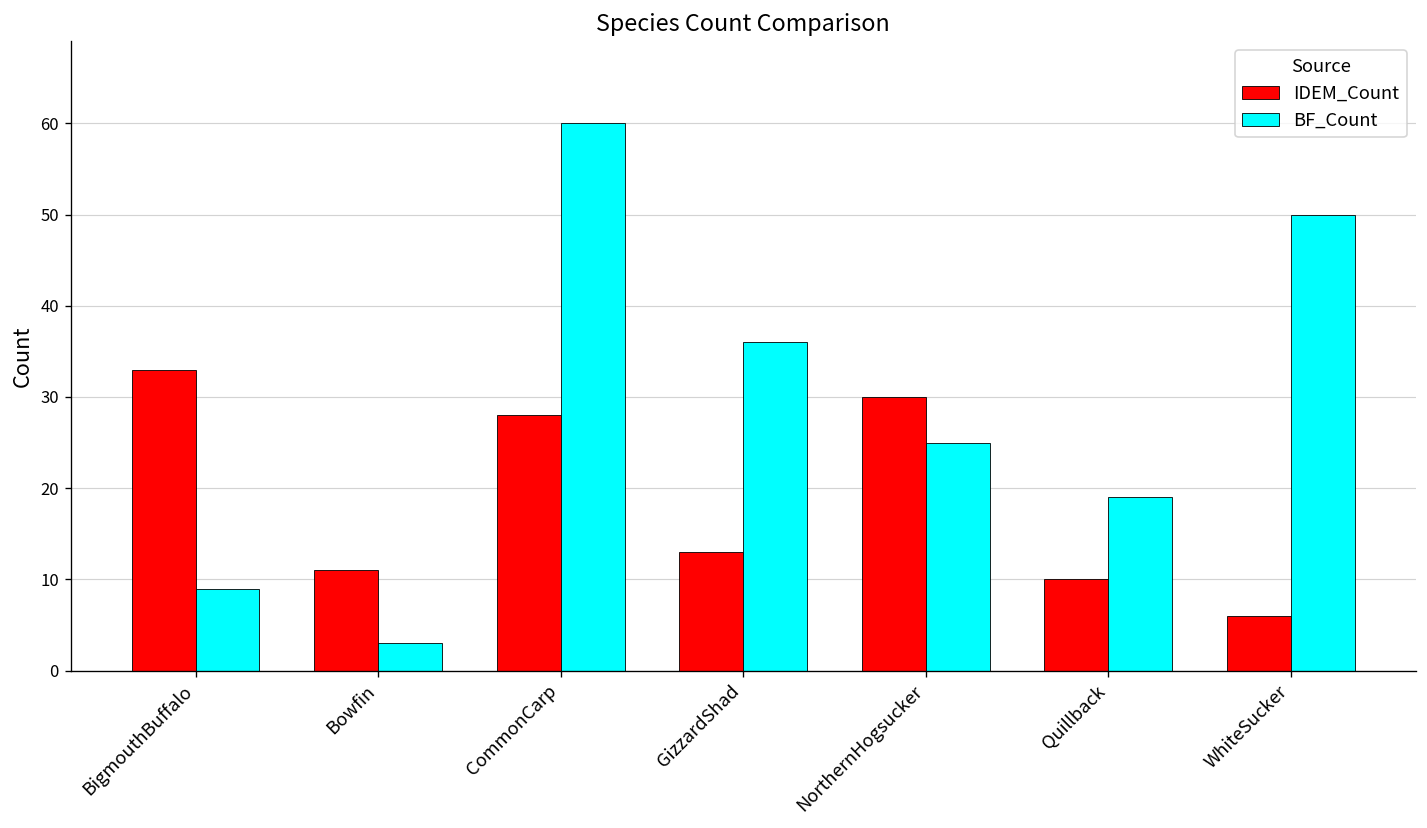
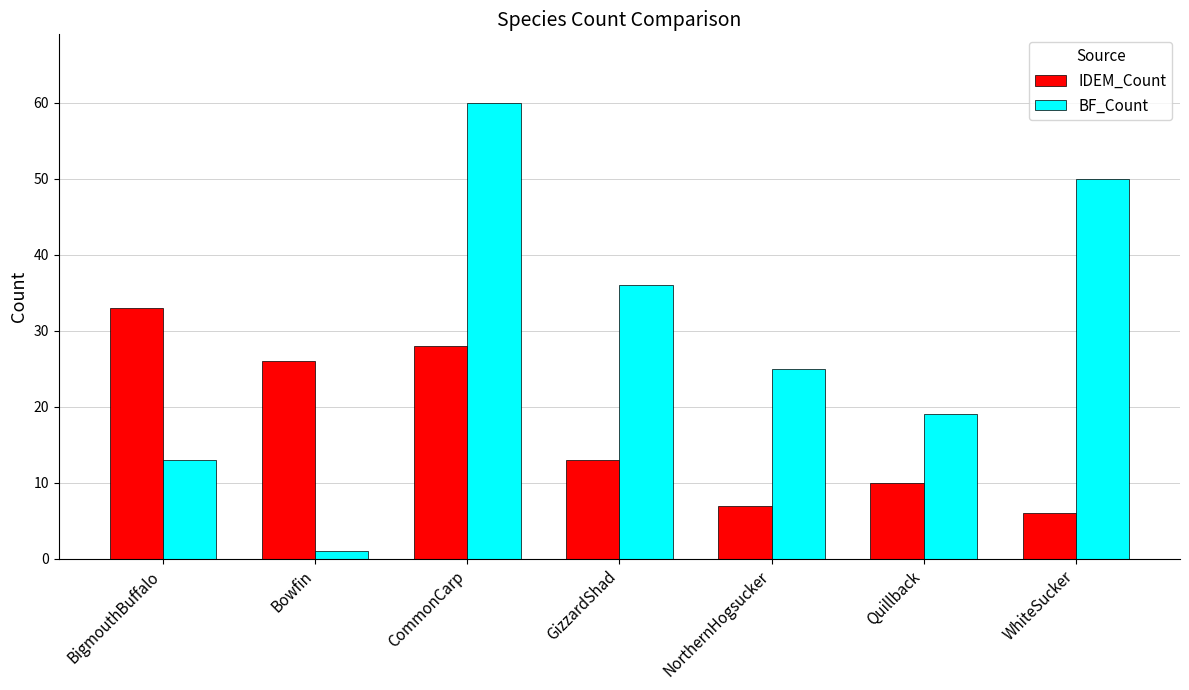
BF_Count, BigmouthBuffalo: 9 -> 13
IDEM_Count, Bowfin: 11 -> 26
BF_Count, Bowfin: 3 -> 1
IDEM_Count, NorthernHogsucker: 30 -> 7
